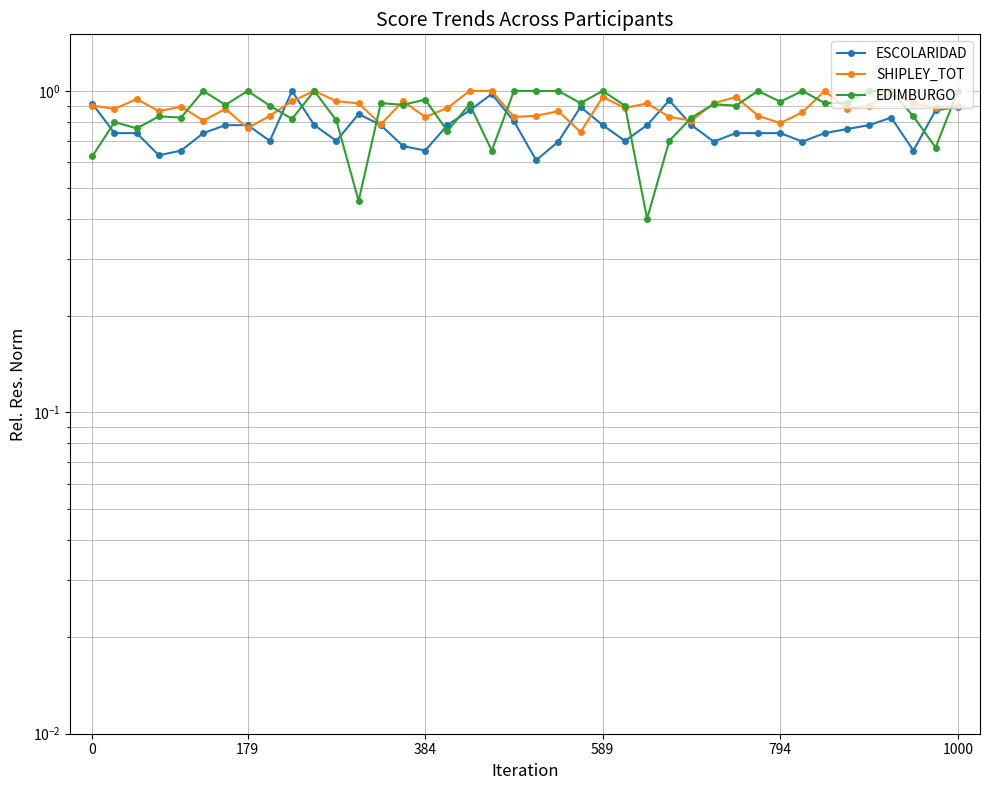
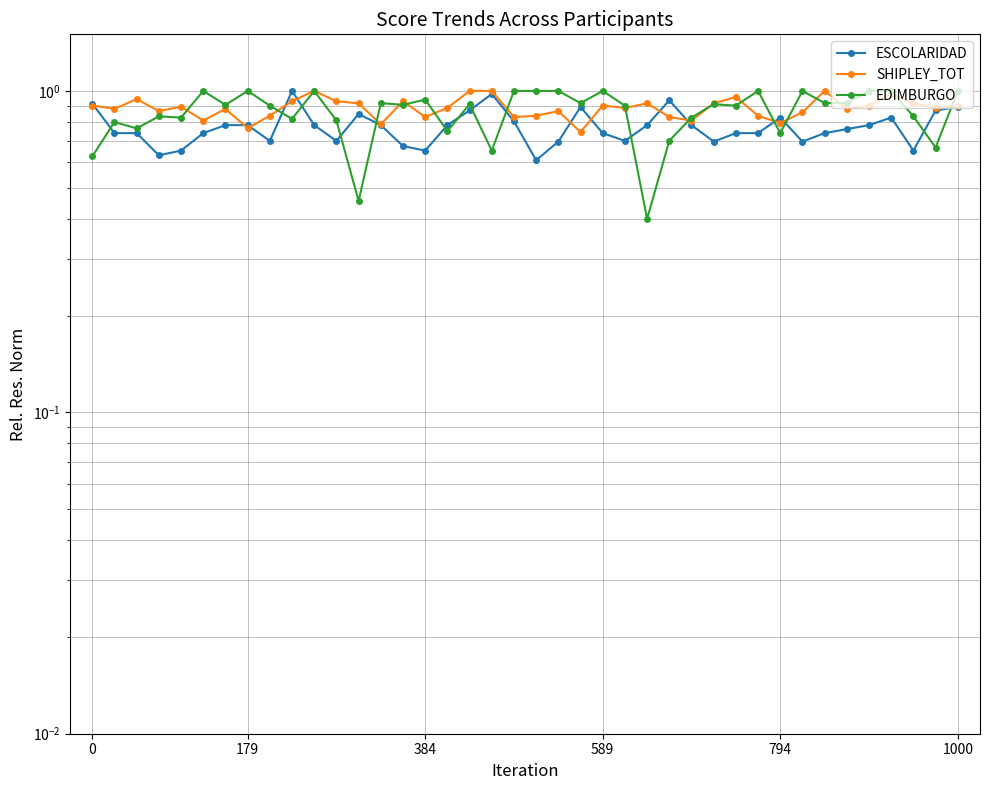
ESCOLARIDAD, 589: 0.78 -> 0.74
SHIPLEY_TOT, 589: 0.96 -> 0.90
ESCOLARIDAD, 794: 0.74 -> 0.83
EDIMBURGO, 794: 0.93 -> 0.74
